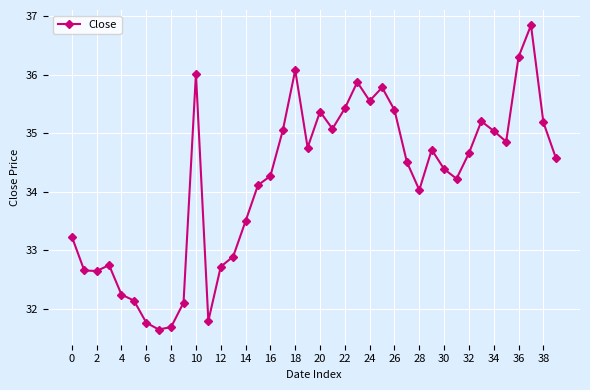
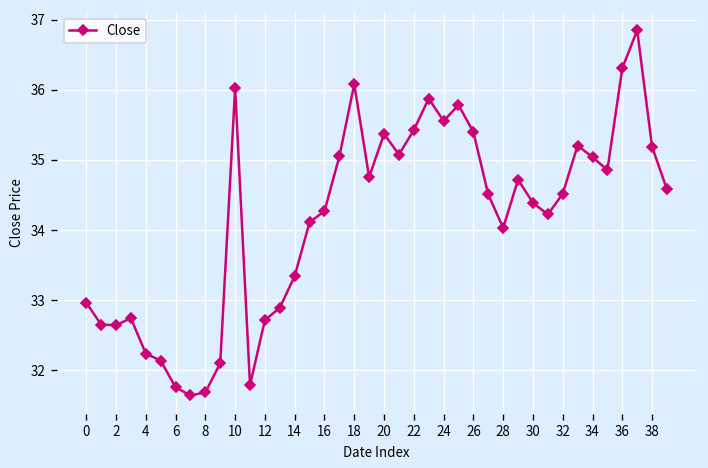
0: 33.2 -> 33.0
14: 33.5 -> 33.3
32: 34.7 -> 34.5
